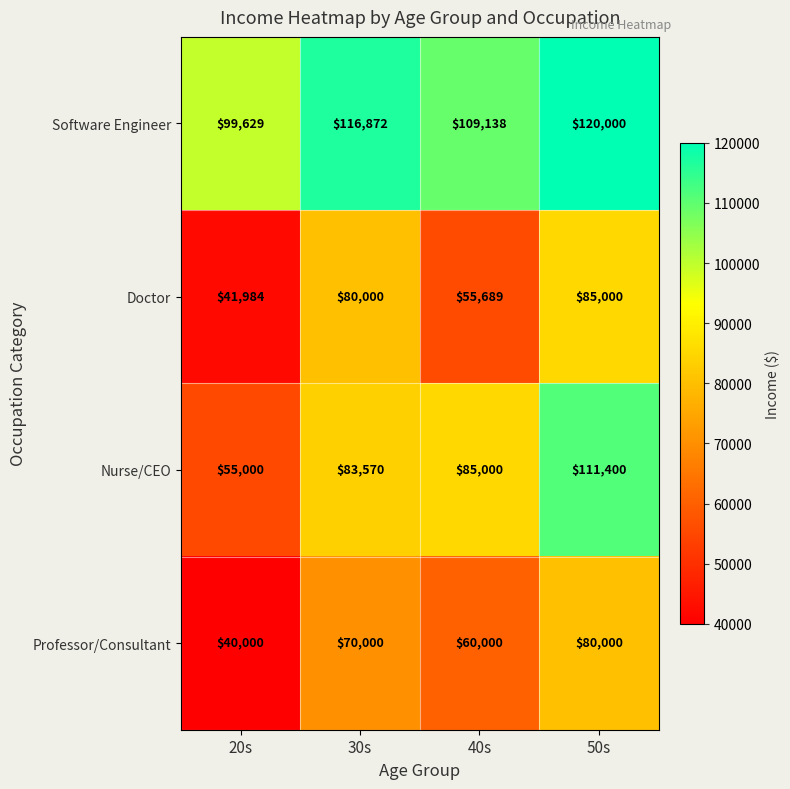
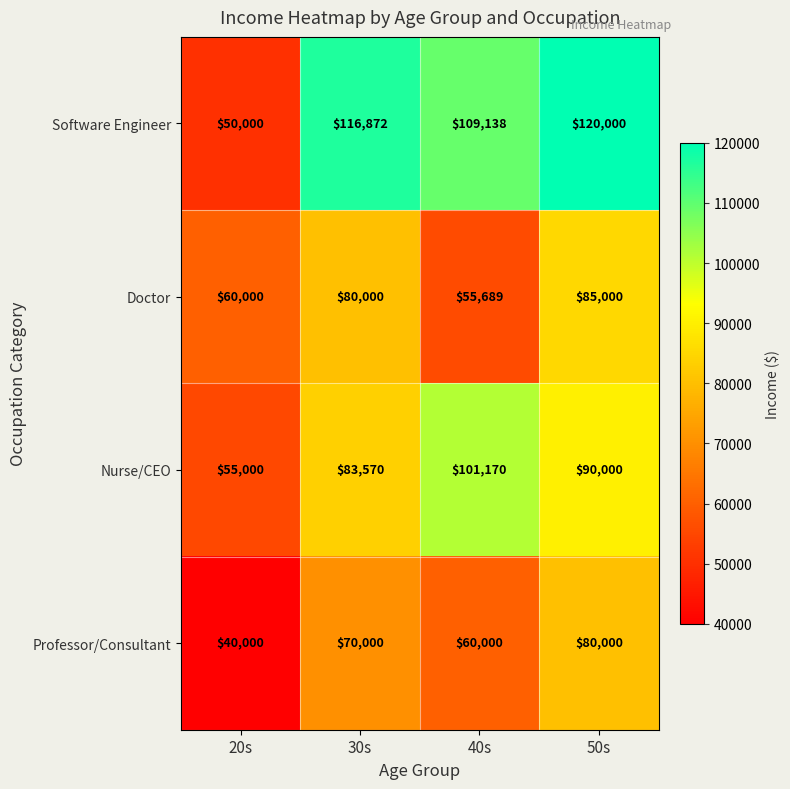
Software Engineer, 20s: $99,629 -> $50,000
Doctor, 20s: $41,984 -> $60,000
Nurse/CEO, 40s: $85,000 -> $101,170
Nurse/CEO, 50s: $111,400 -> $90,000
